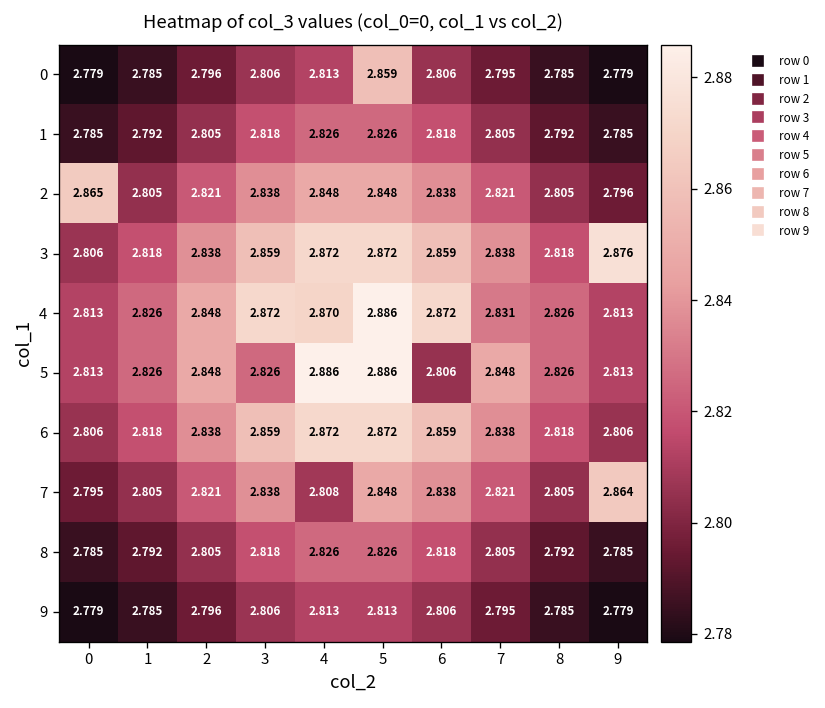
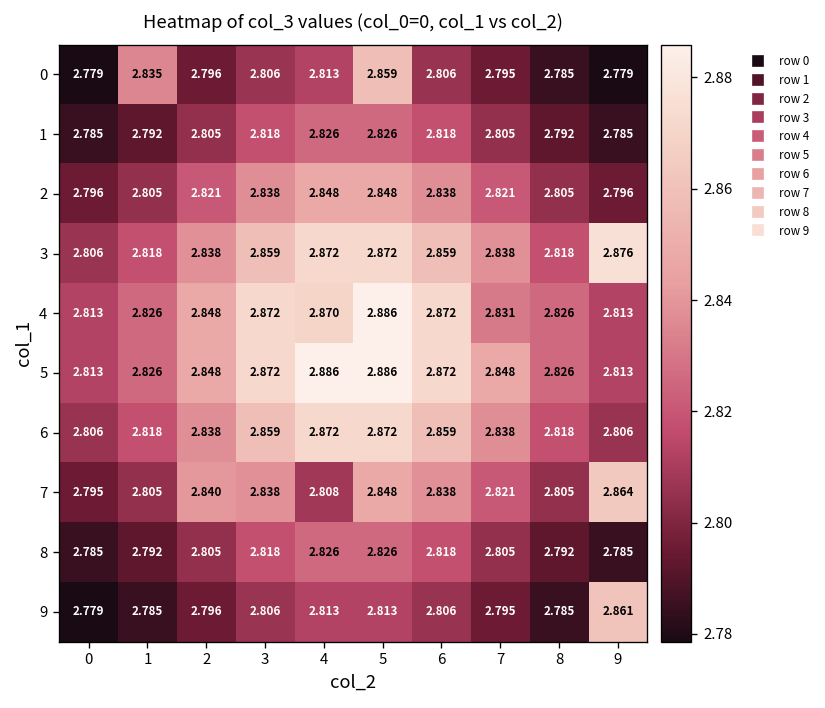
0, 1: 2.785 -> 2.835
2, 0: 2.865 -> 2.796
5, 3: 2.826 -> 2.872
5, 6: 2.806 -> 2.872
7, 2: 2.821 -> 2.840
9, 9: 2.779 -> 2.861
